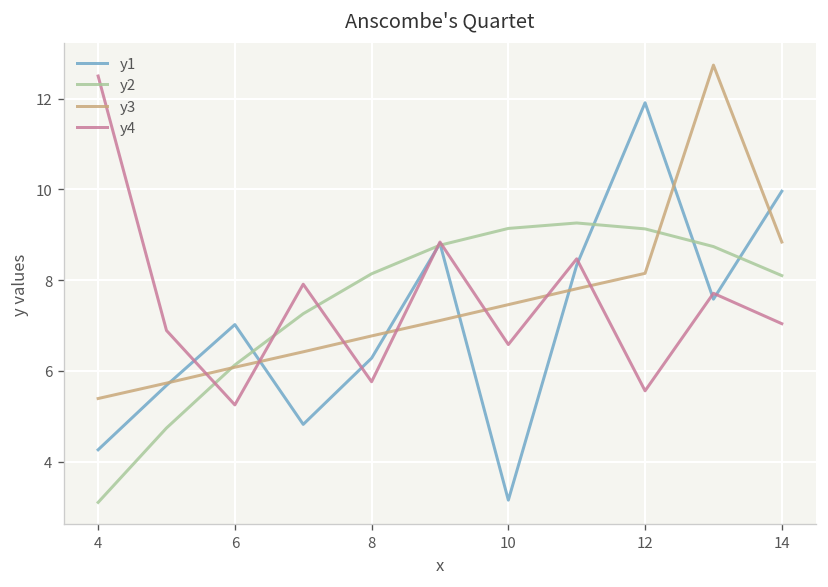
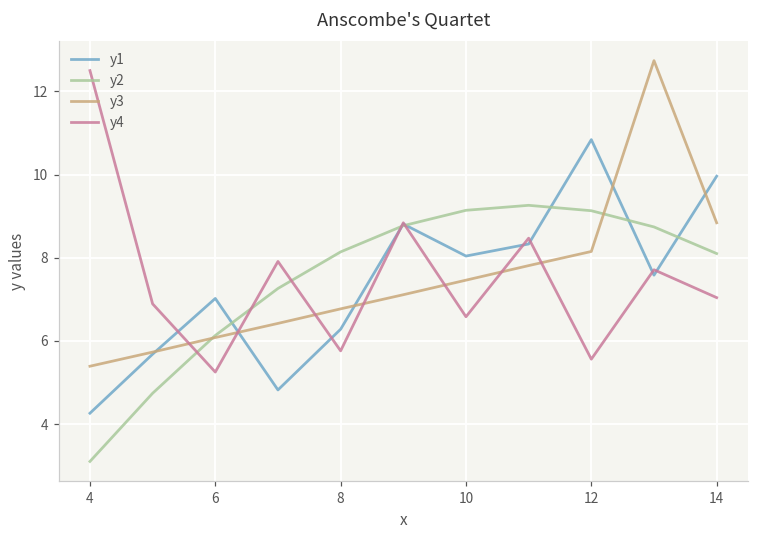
y1, 10: 3.2 -> 8.0
y1, 12: 11.9 -> 10.8
